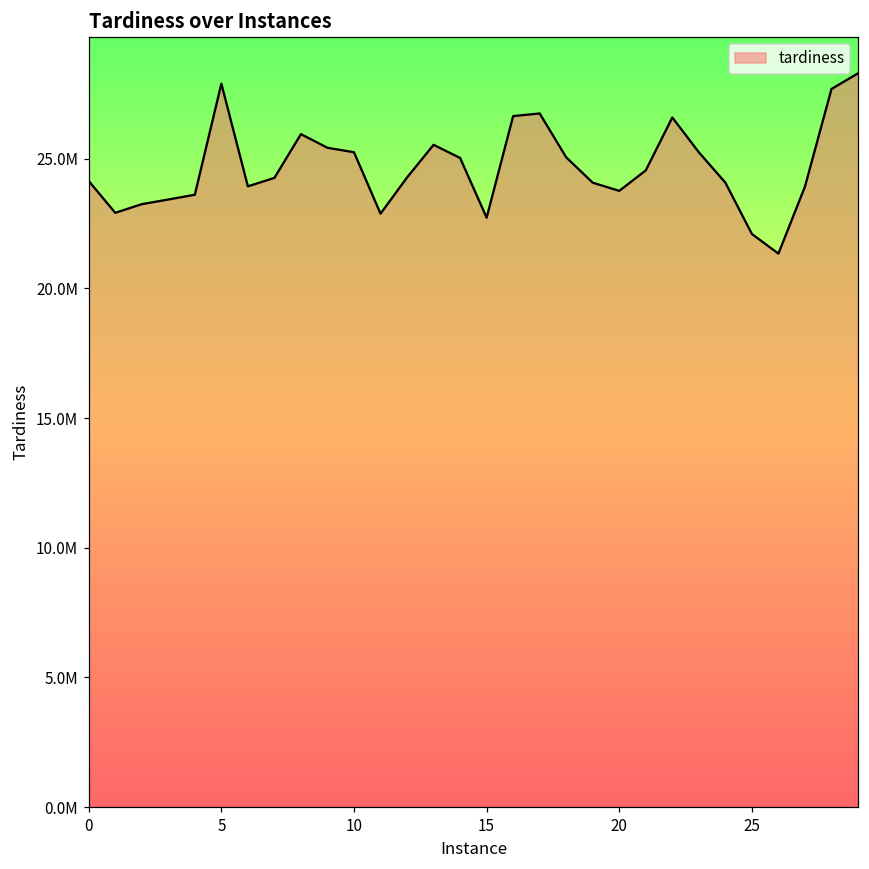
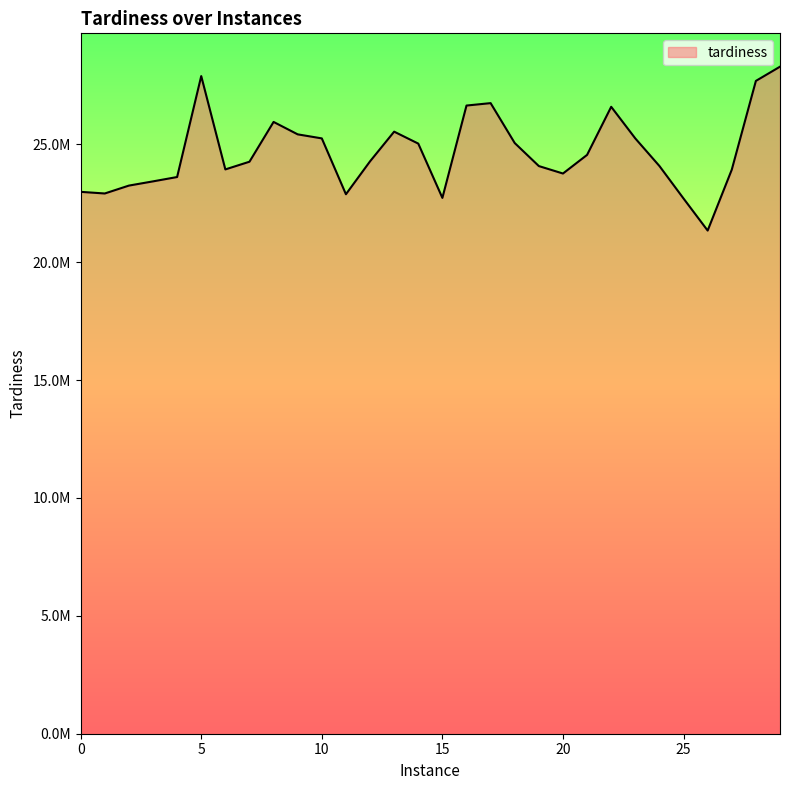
0: 24100000 -> 23000000
25: 22100000 -> 22700000
